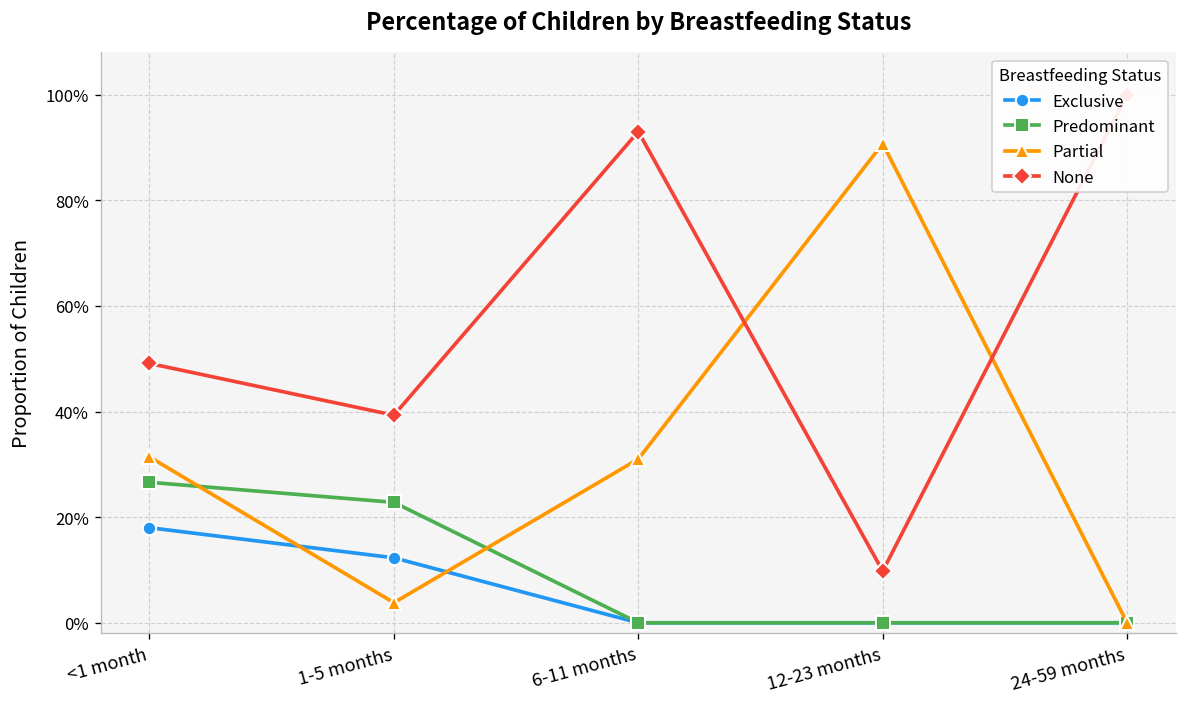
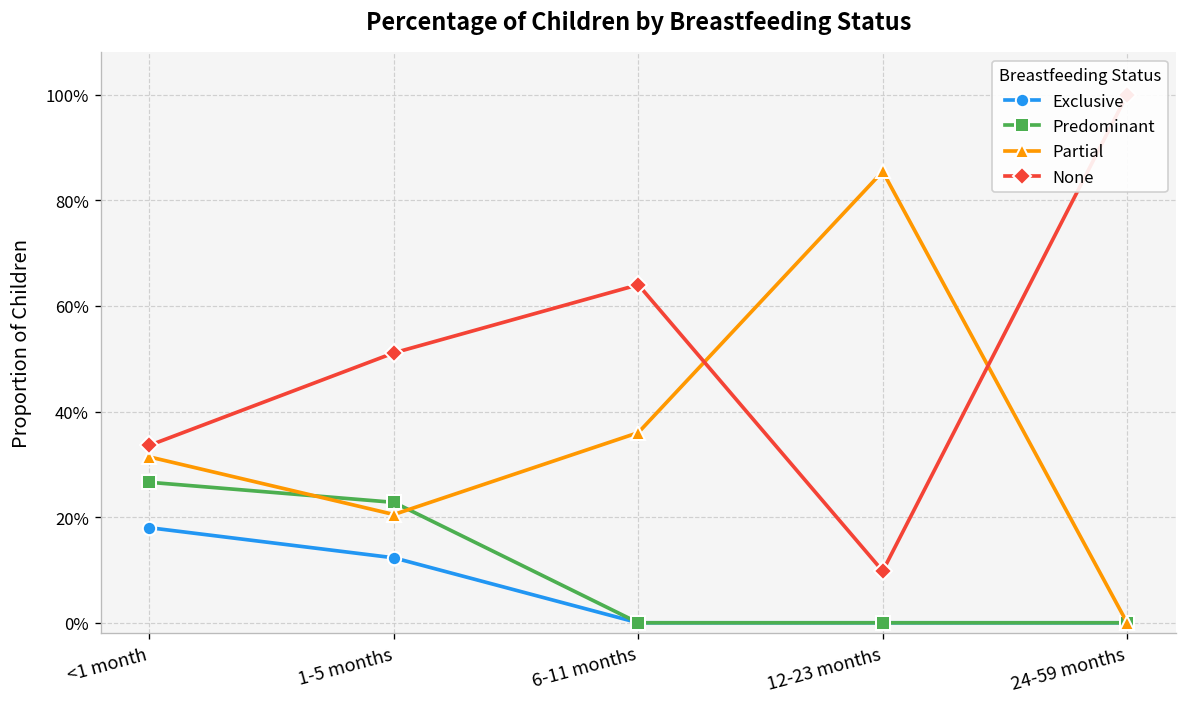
None, <1 month: 49% -> 34%
Partial, 1-5 months: 4% -> 21%
None, 1-5 months: 39% -> 51%
Partial, 6-11 months: 31% -> 36%
None, 6-11 months: 93% -> 64%
Partial, 12-23 months: 91% -> 85%
